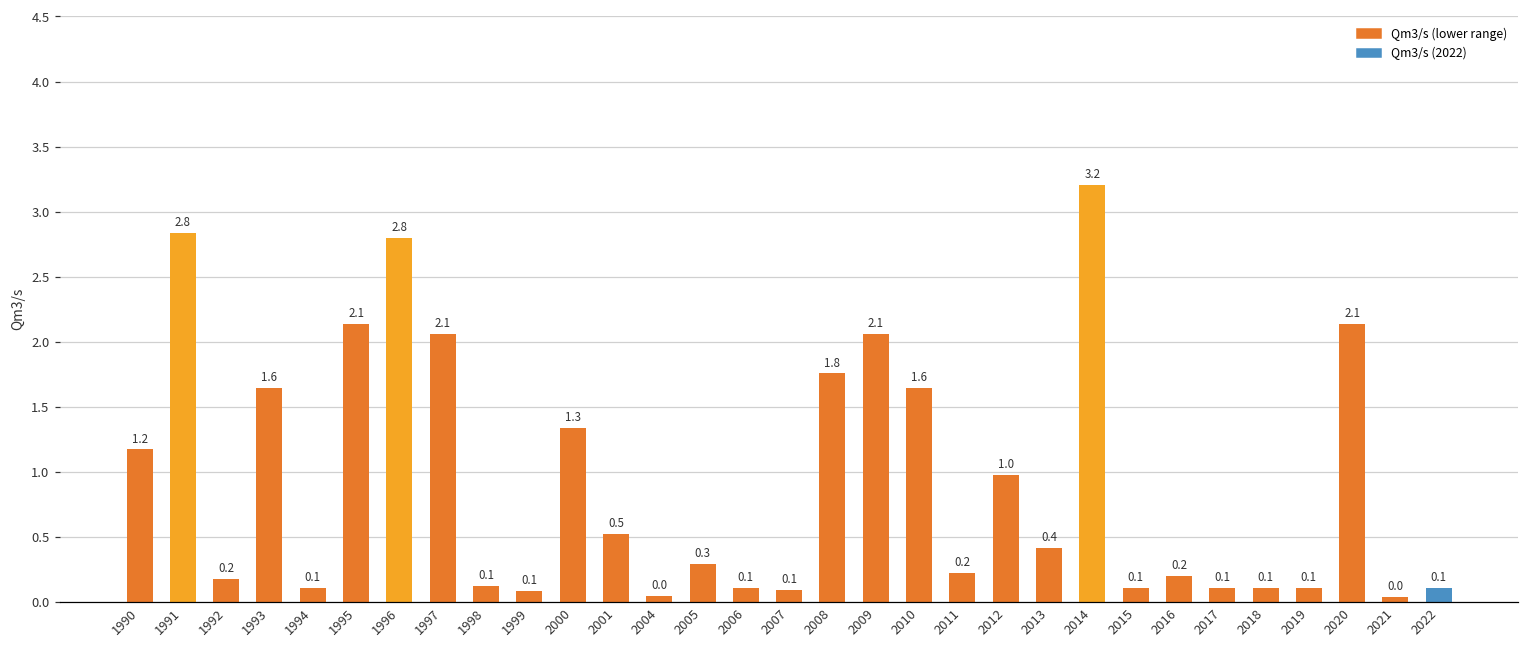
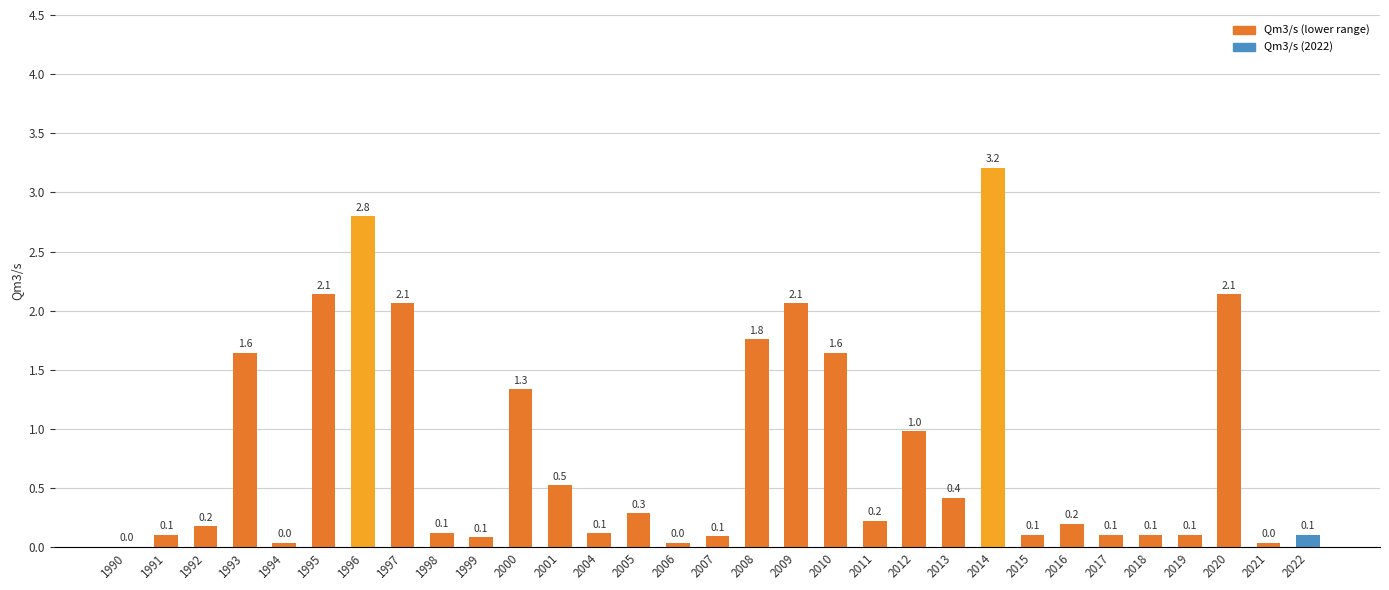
1990: 1.2 -> 0.0
1991: 2.8 -> 0.1
1994: 0.1 -> 0.0
2004: 0.0 -> 0.1
2006: 0.1 -> 0.0
